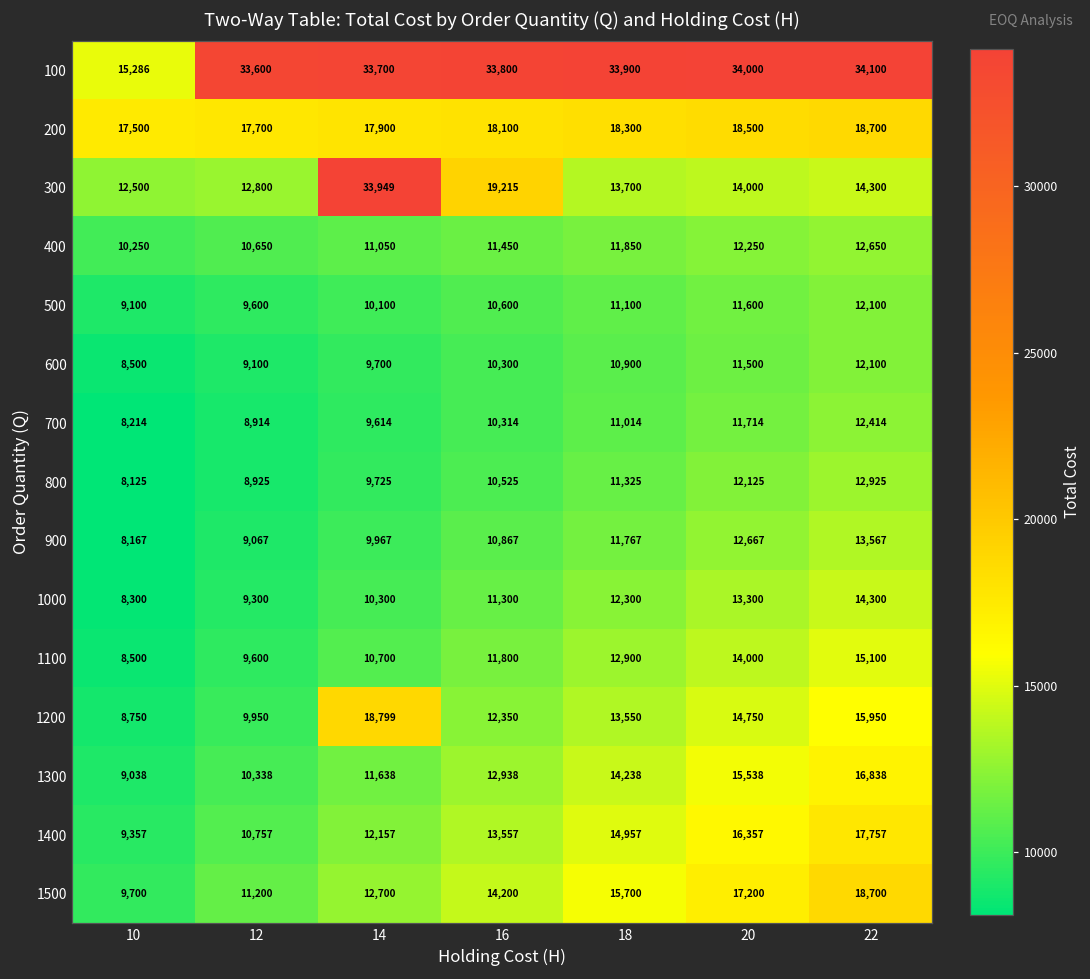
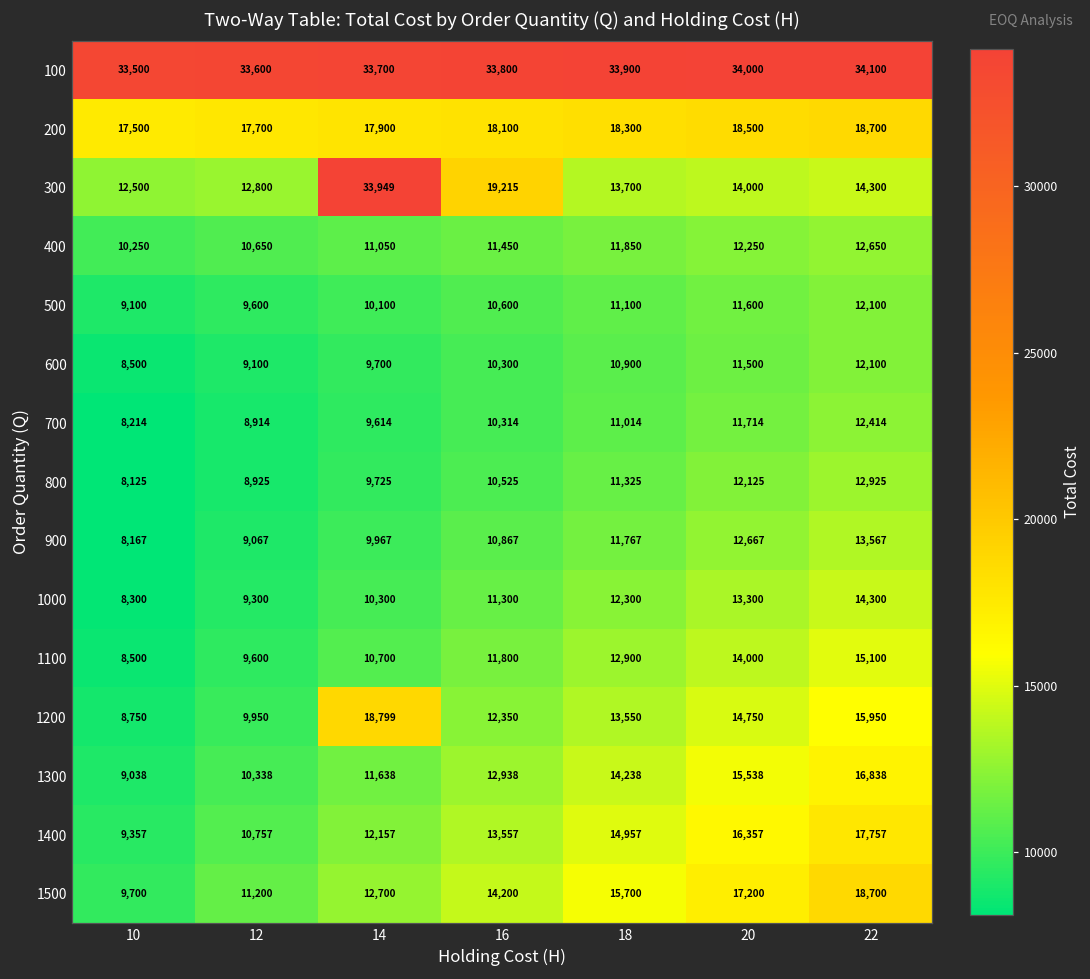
100, 10: 15,286 -> 33,500
